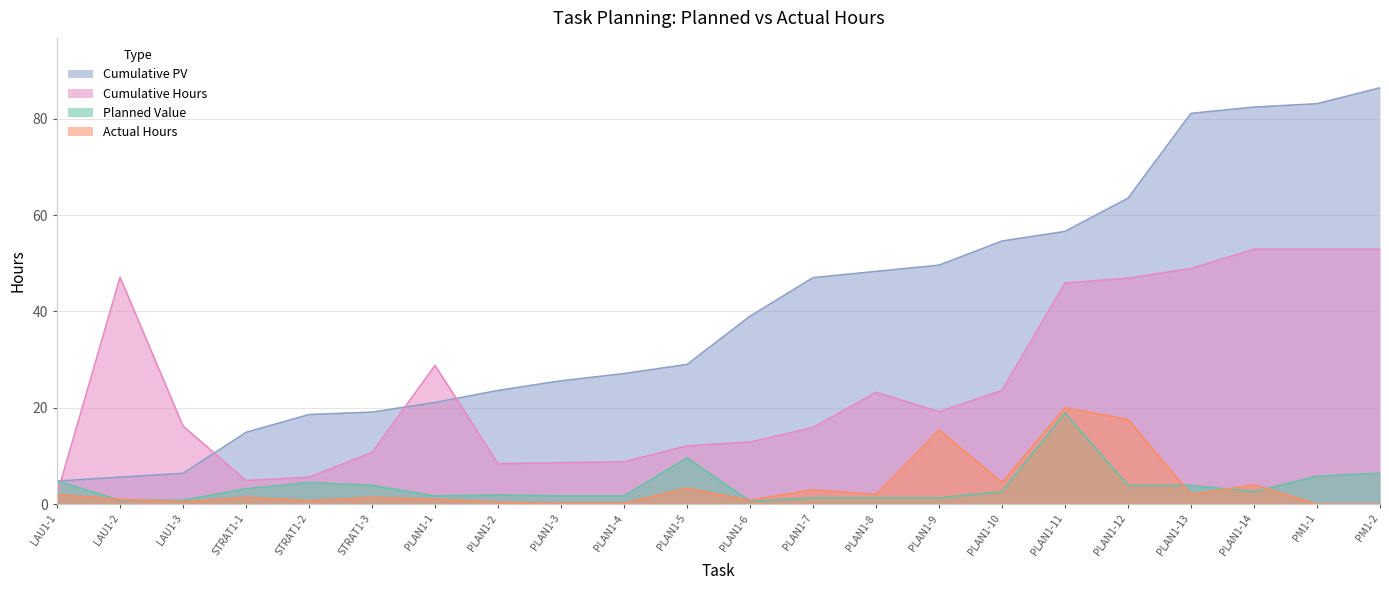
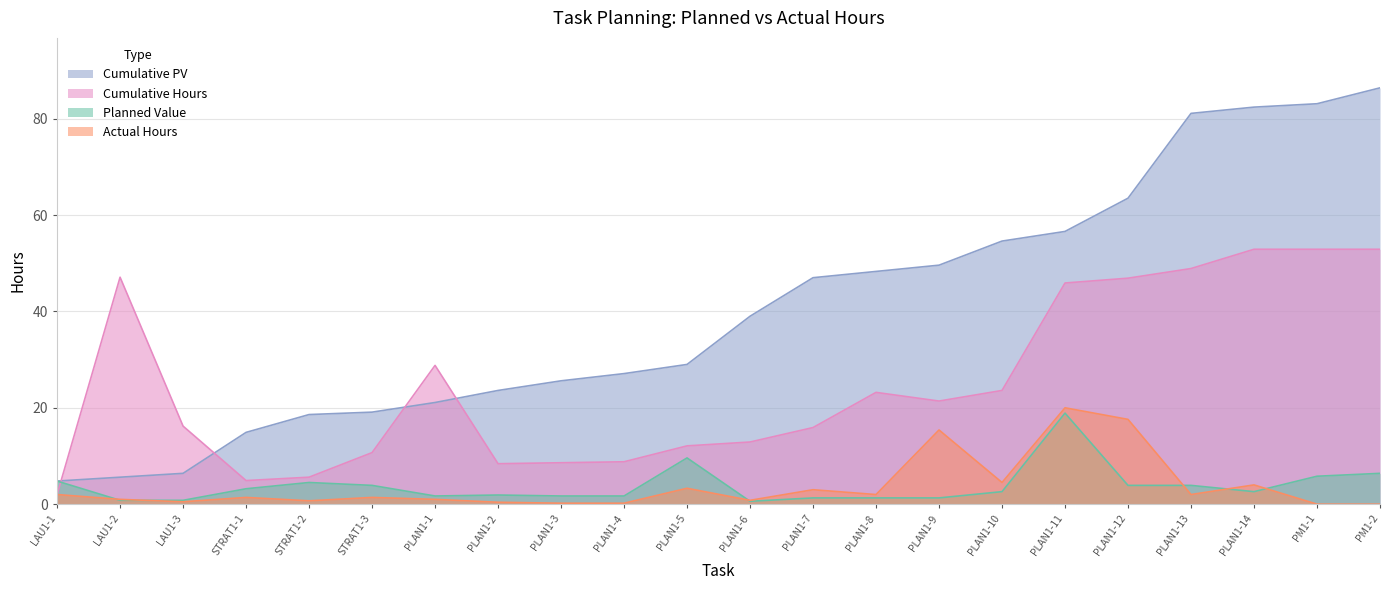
Cumulative Hours, PLAN1-9: 19 -> 21
